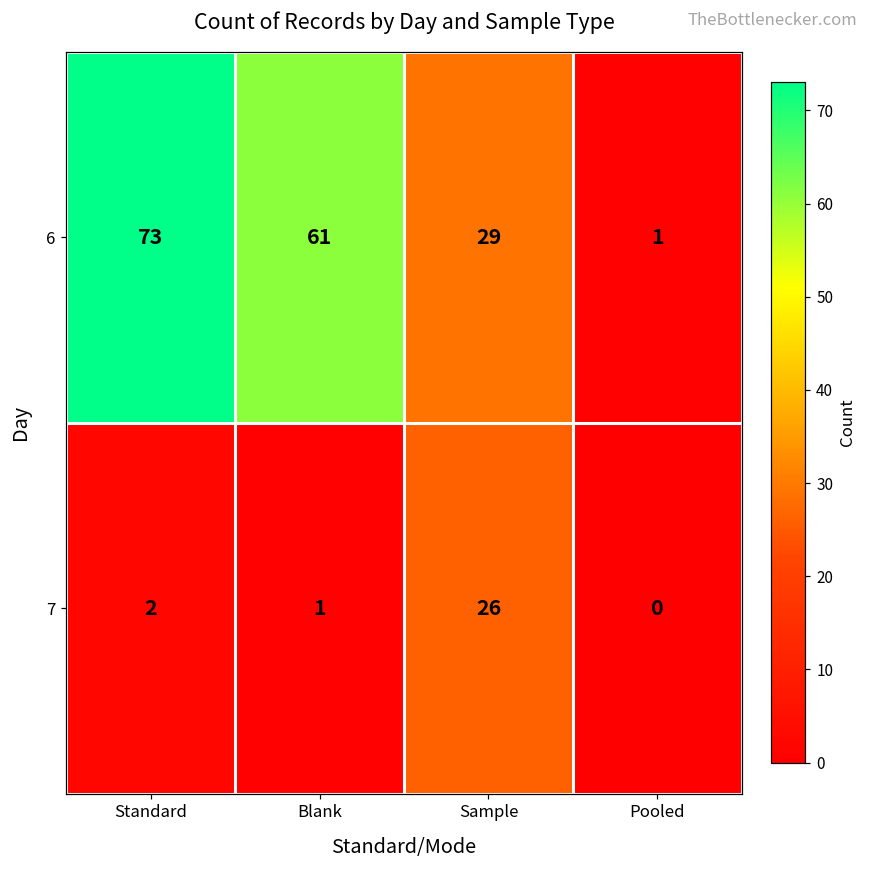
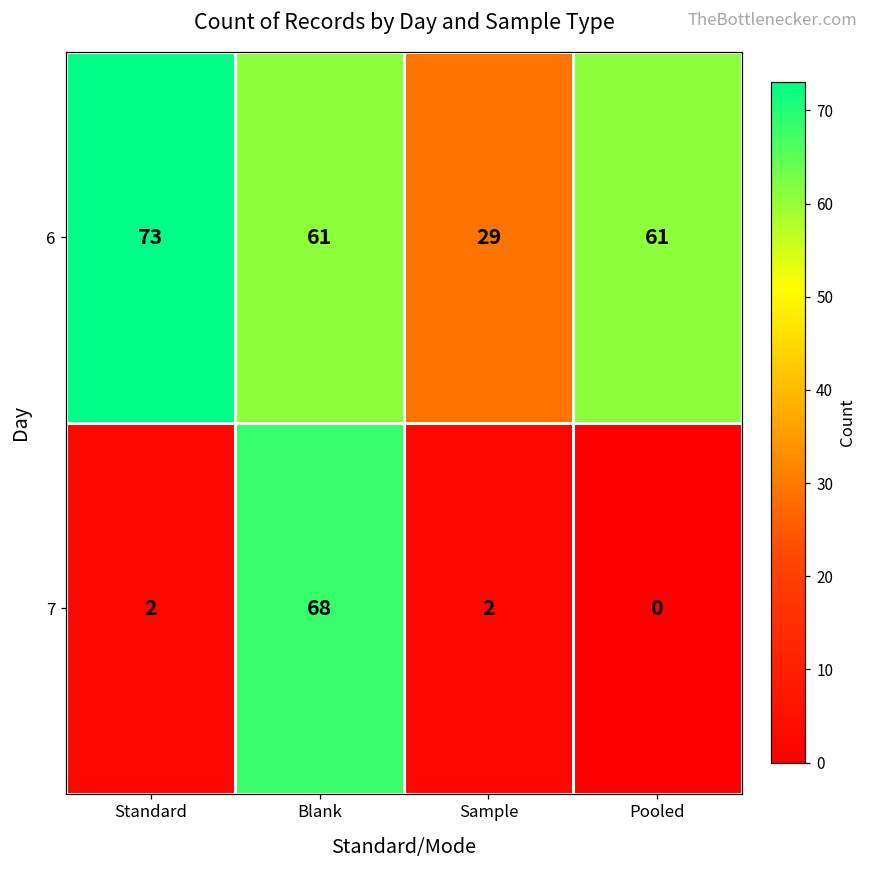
6, Pooled: 1 -> 61
7, Blank: 1 -> 68
7, Sample: 26 -> 2
